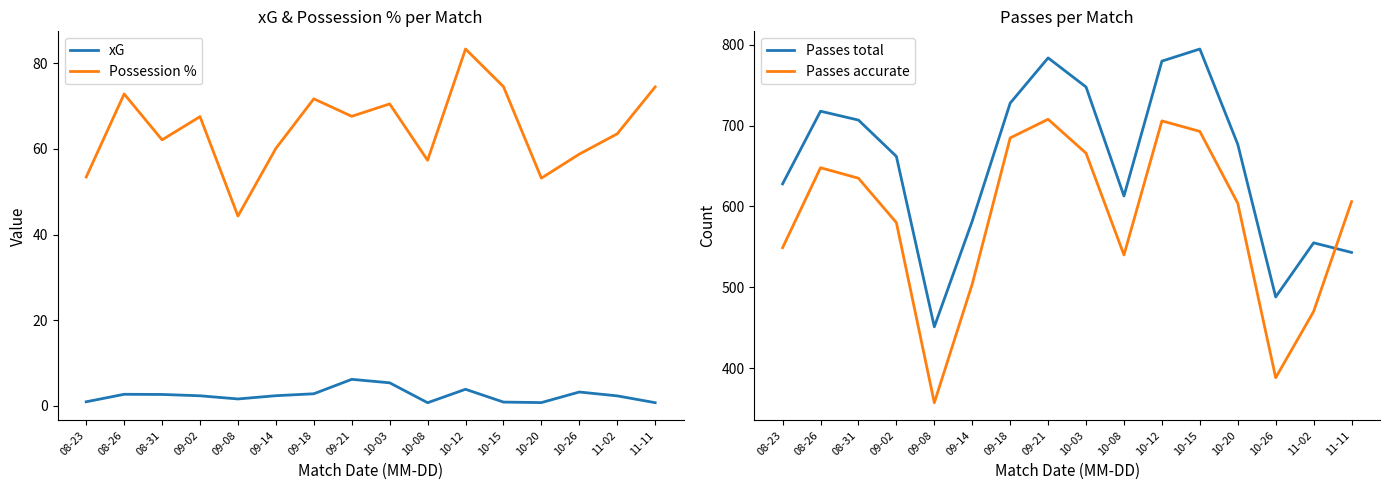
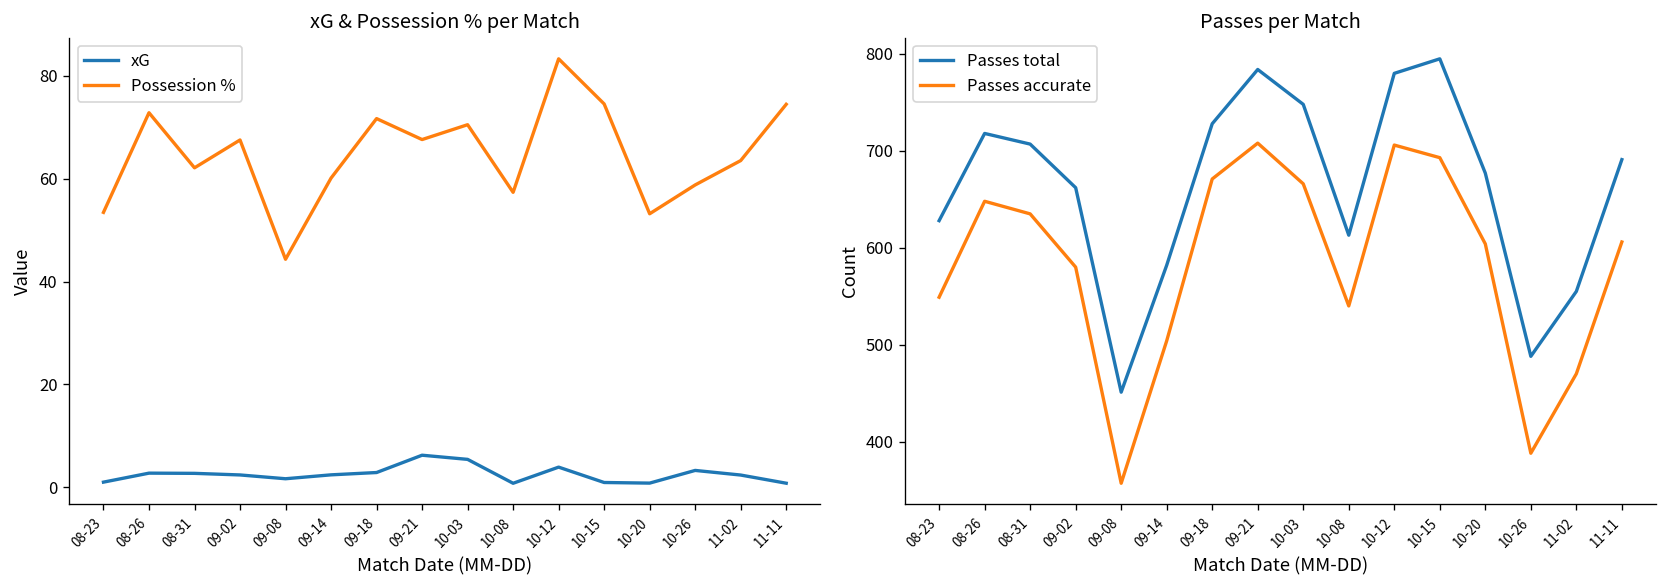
Passes per Match, Passes accurate, 09-18: 680 -> 670
Passes per Match, Passes total, 11-11: 540 -> 690
